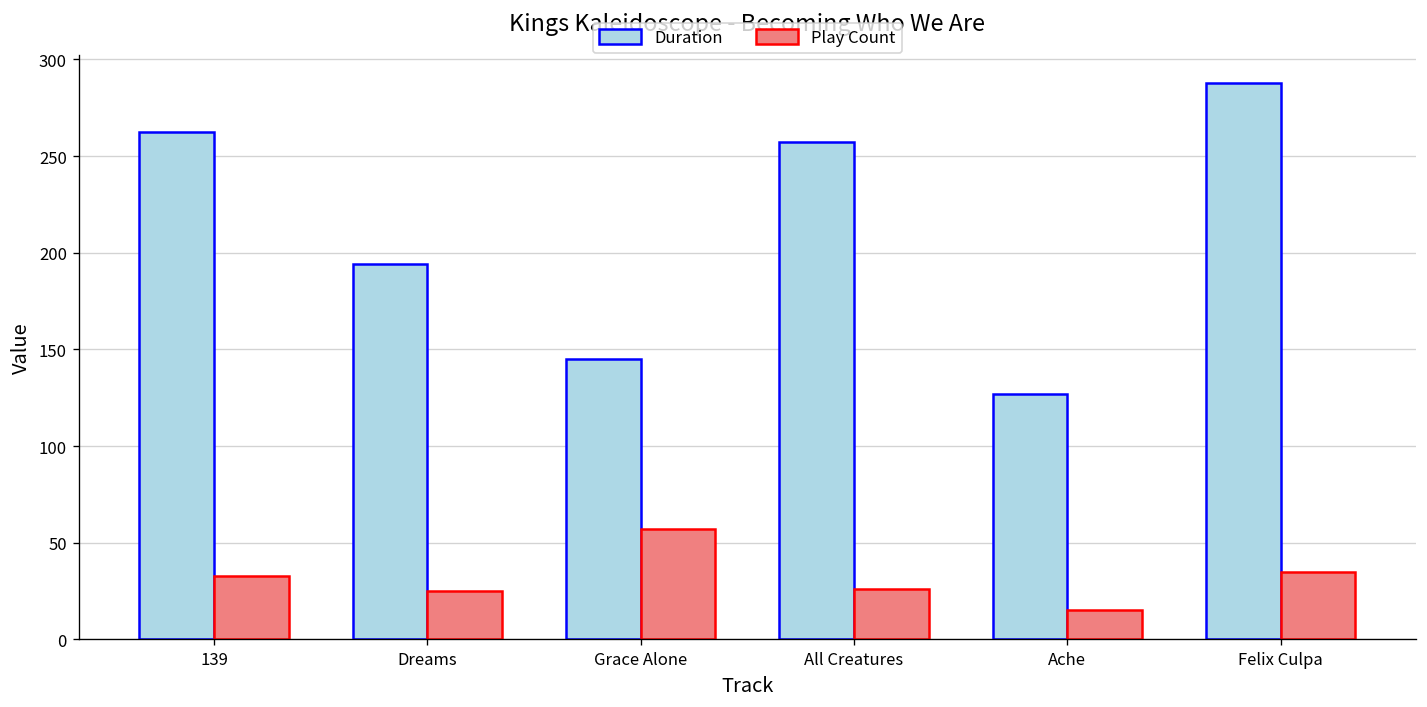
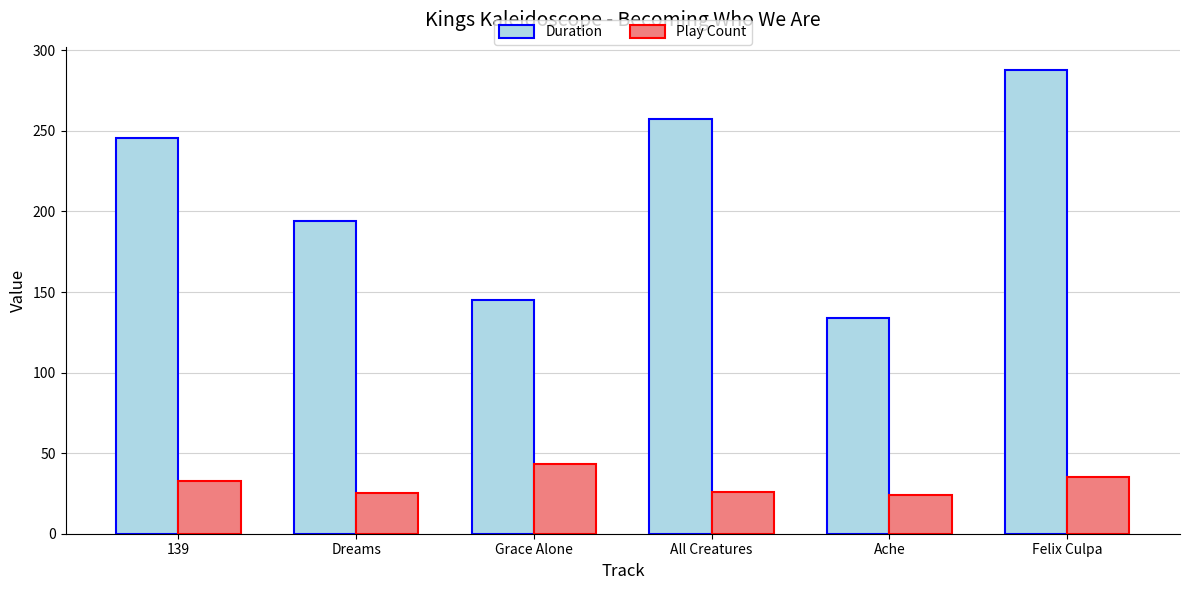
Duration, 139: 262 -> 245
Play Count, Grace Alone: 57 -> 43
Duration, Ache: 127 -> 134
Play Count, Ache: 15 -> 24
